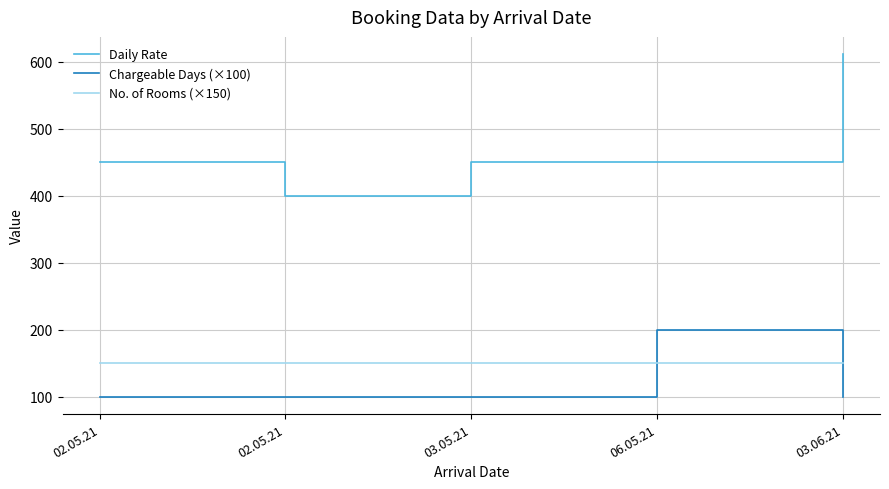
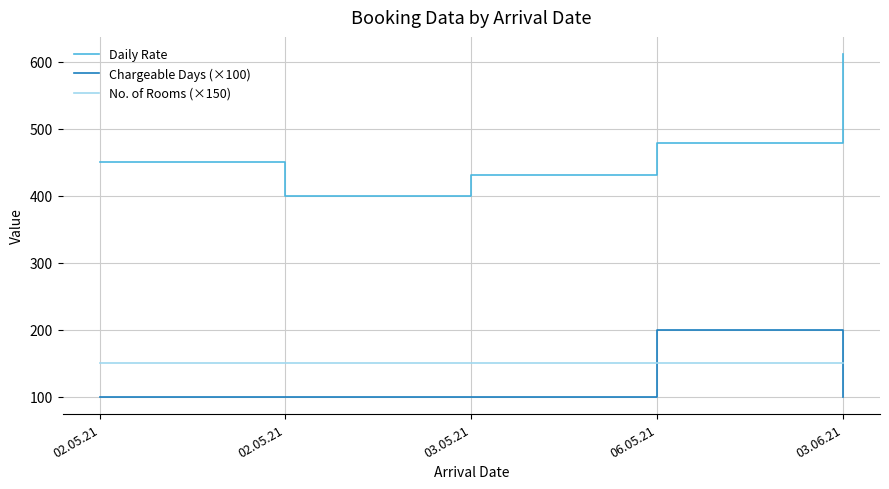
Daily Rate, 03.05.21: 450 -> 430
Daily Rate, 06.05.21: 450 -> 480
